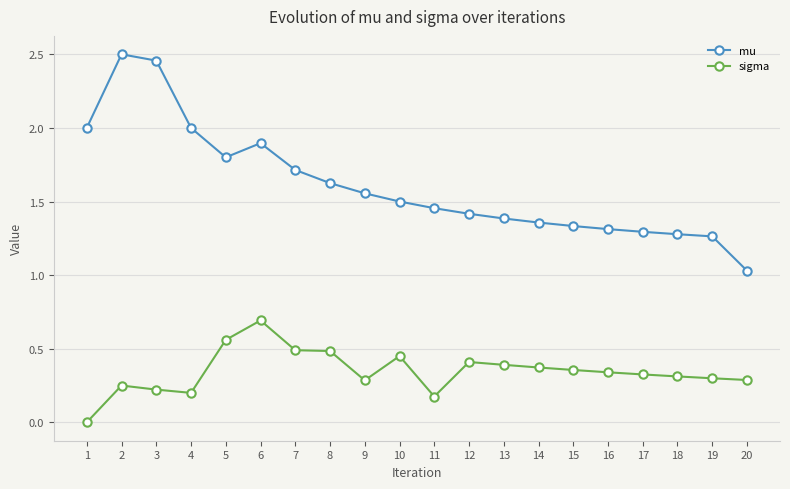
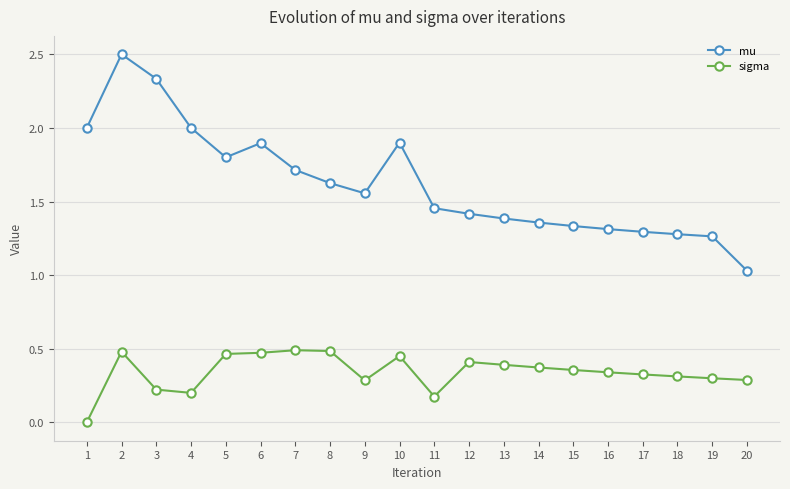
sigma, 2: 0.25 -> 0.48
mu, 3: 2.46 -> 2.33
sigma, 5: 0.56 -> 0.46
sigma, 6: 0.69 -> 0.47
mu, 10: 1.5 -> 1.9
